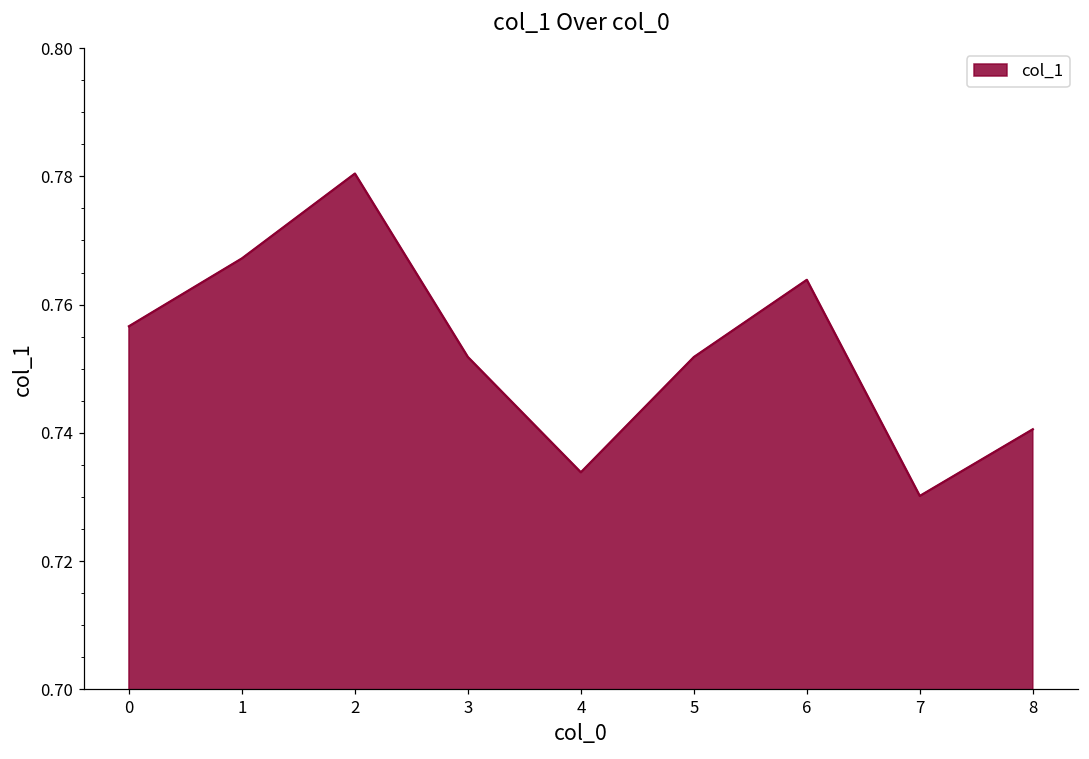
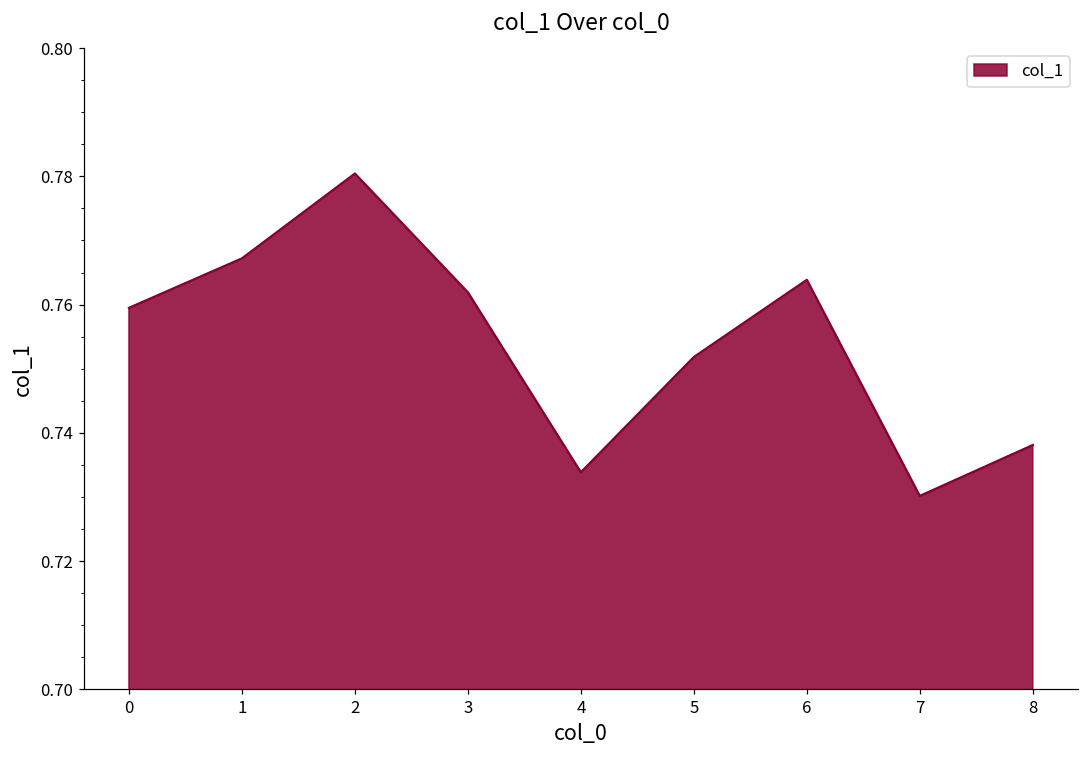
0: 0.757 -> 0.759
3: 0.752 -> 0.762
8: 0.741 -> 0.738
